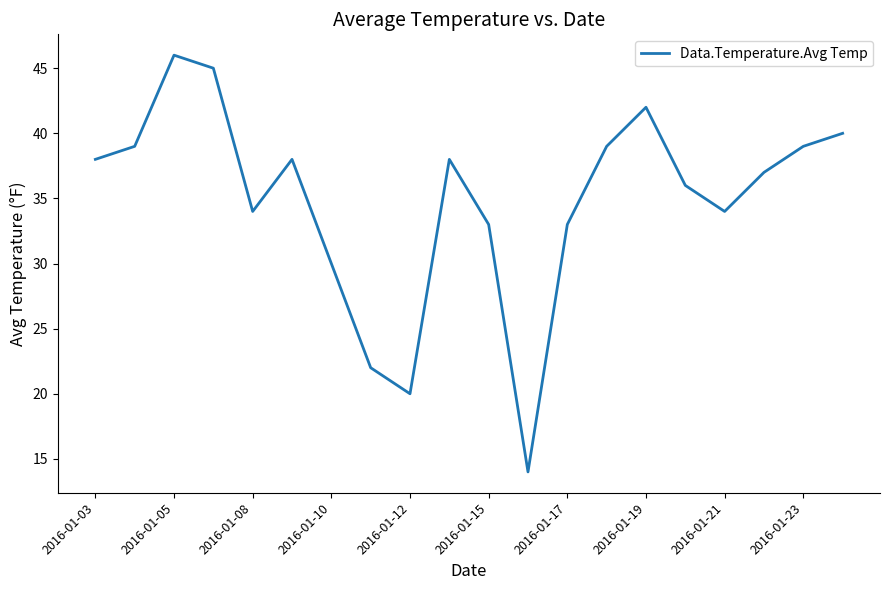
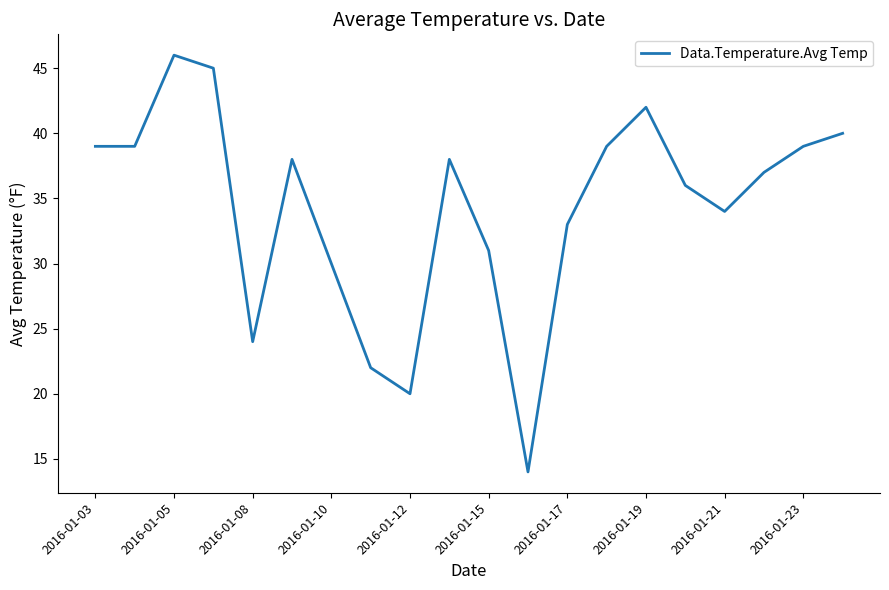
2016-01-03: 38 -> 39
2016-01-08: 34 -> 24
2016-01-15: 33 -> 31
